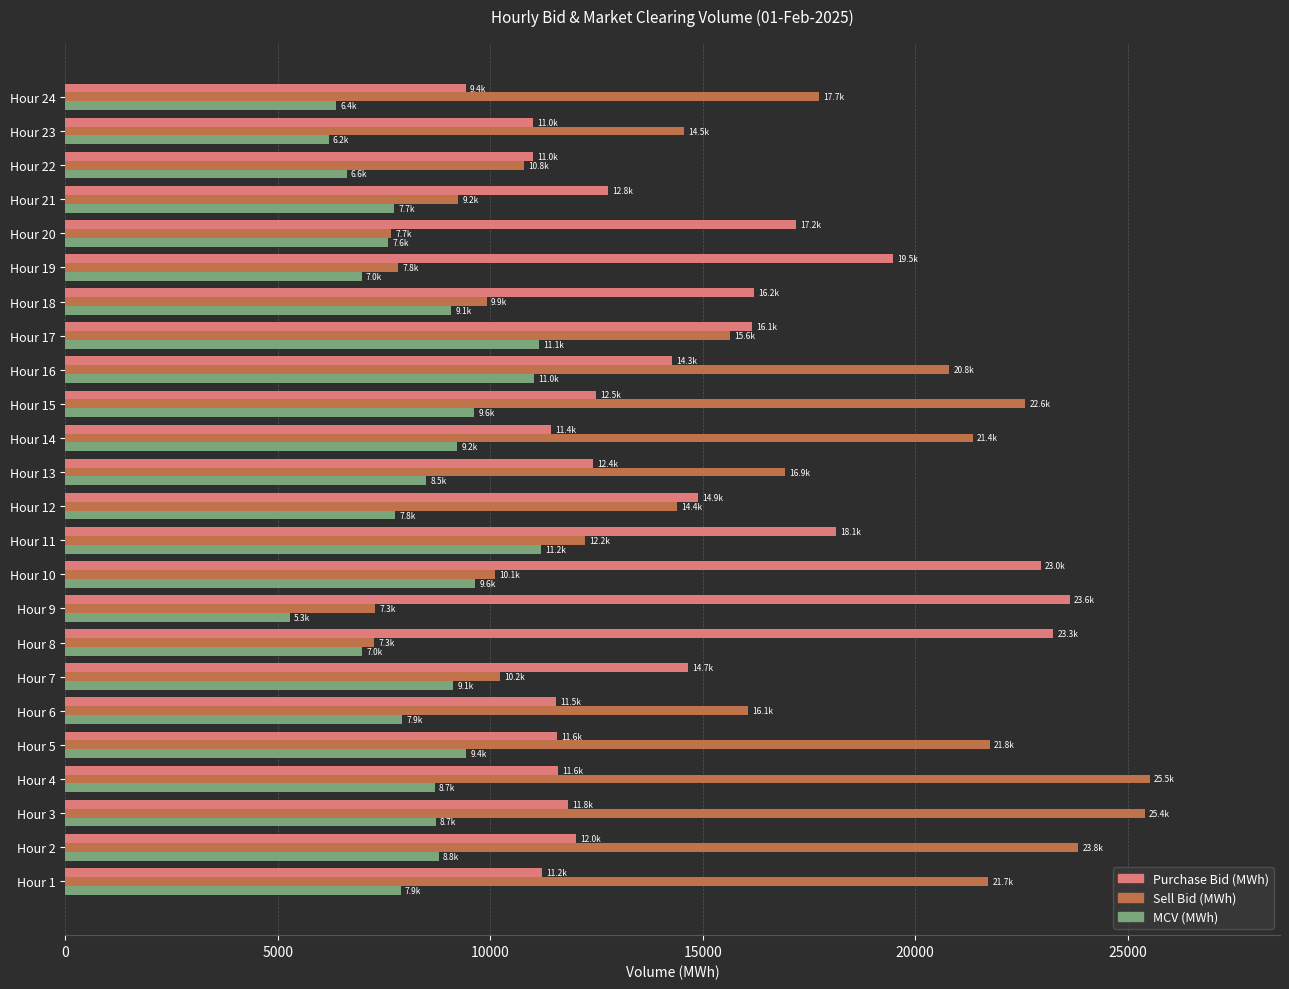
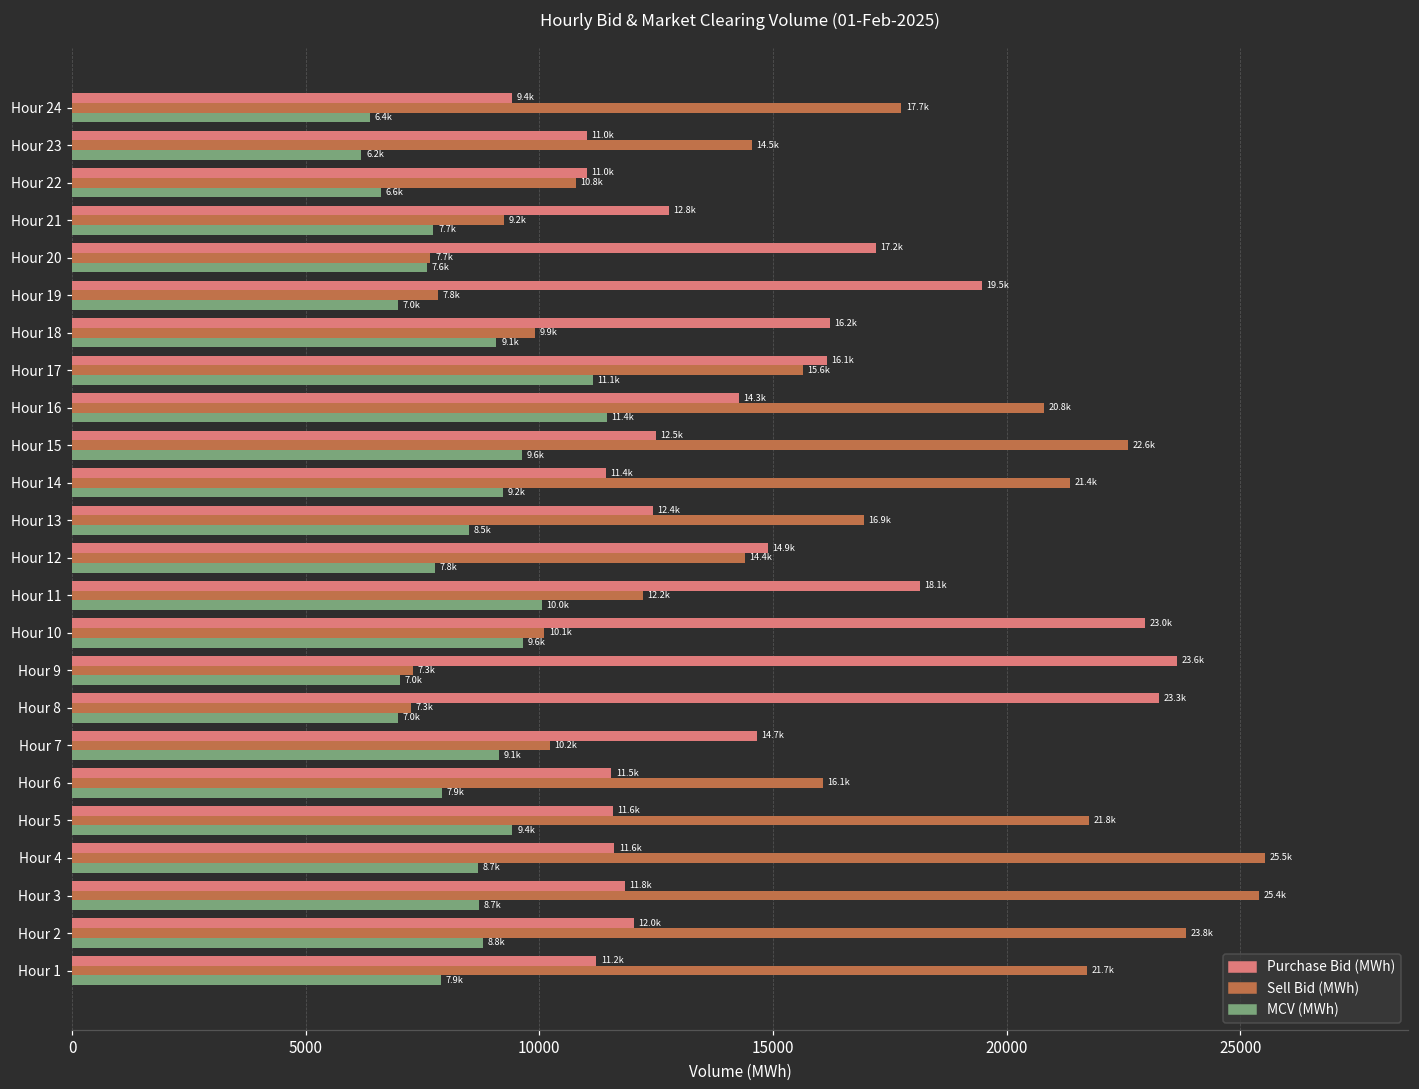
MCV (MWh), Hour 16: 11.0k -> 11.4k
MCV (MWh), Hour 11: 11.2k -> 10.0k
MCV (MWh), Hour 9: 5.3k -> 7.0k
